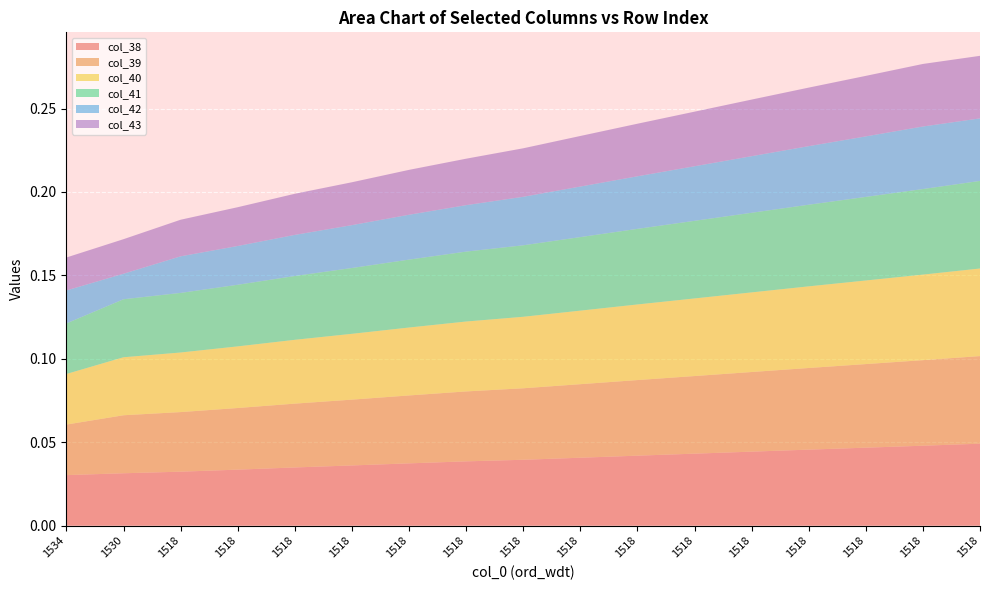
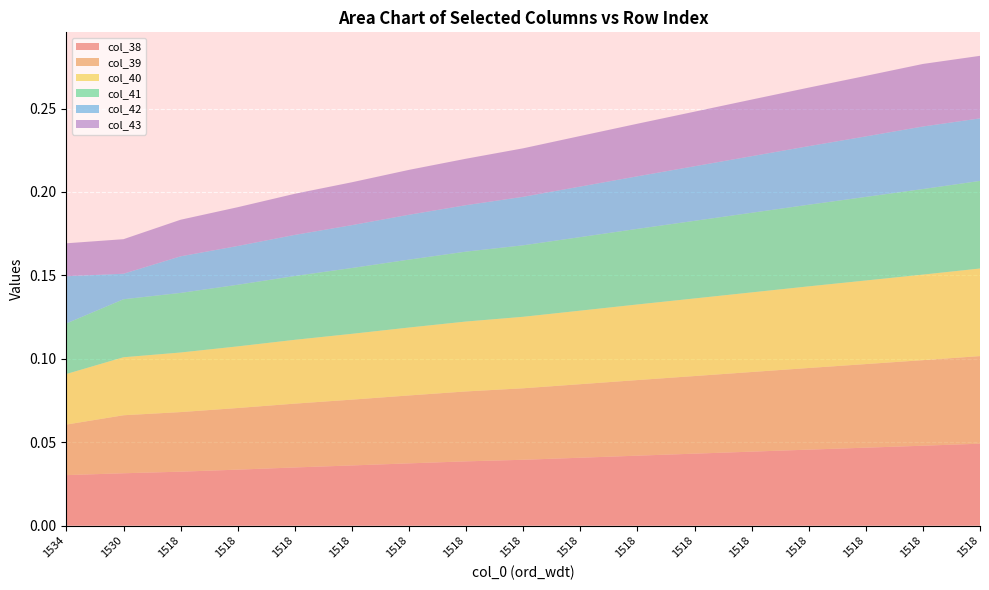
col_42, 1534: 0.020 -> 0.028
